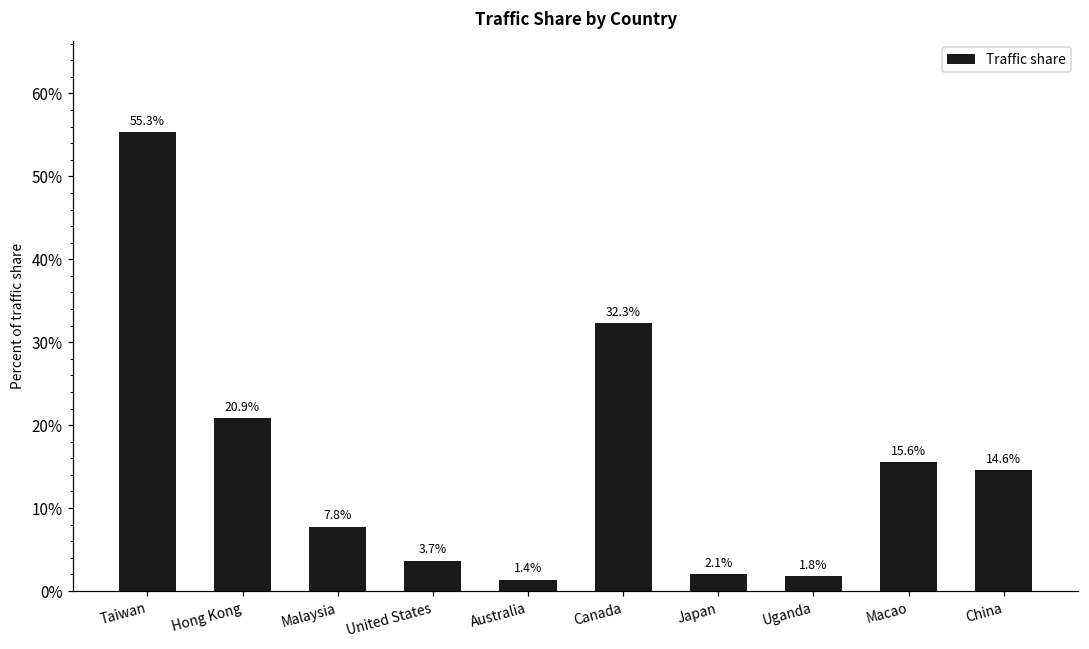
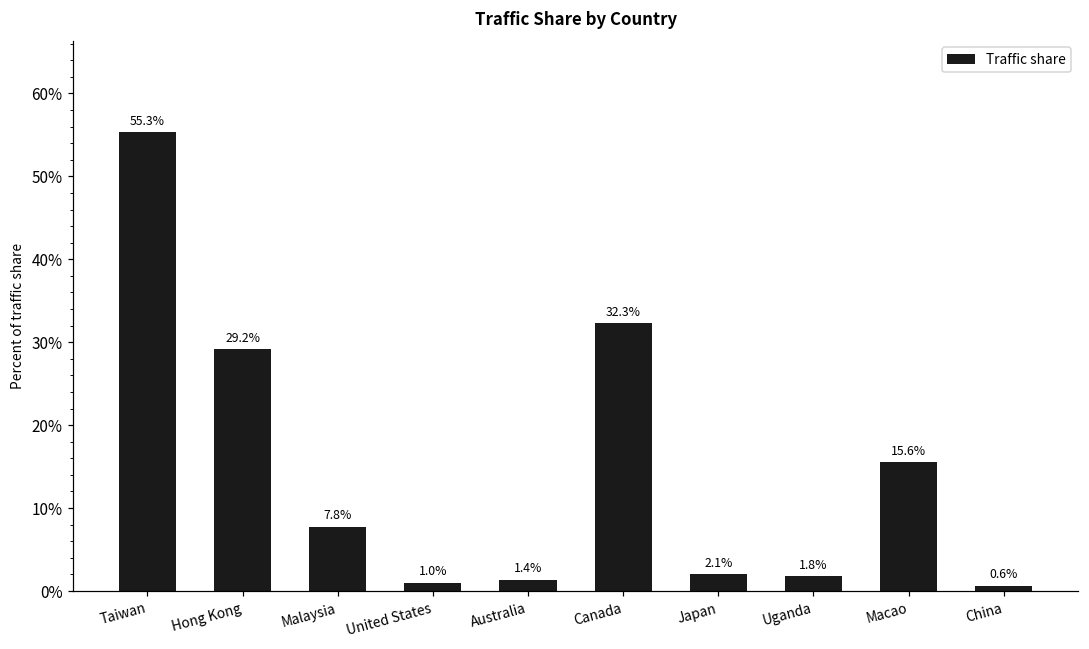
Hong Kong: 20.9% -> 29.2%
United States: 3.7% -> 1.0%
China: 14.6% -> 0.6%
